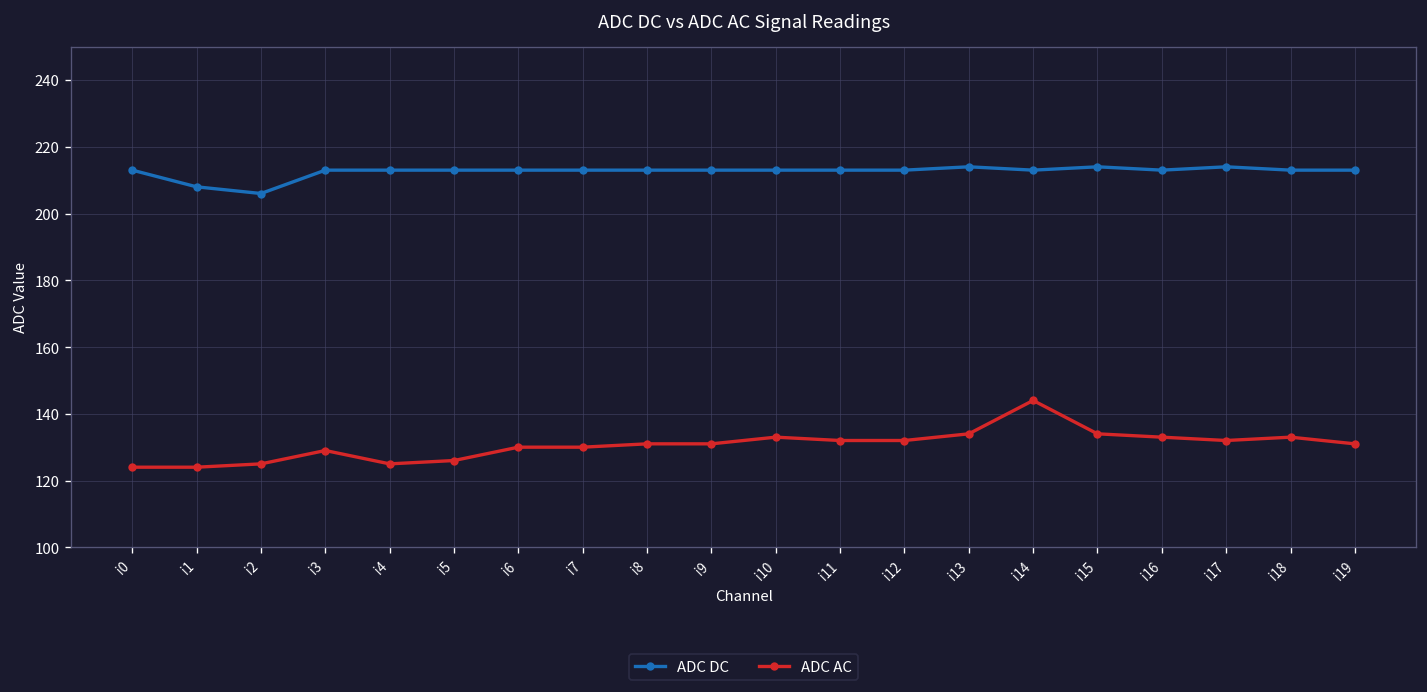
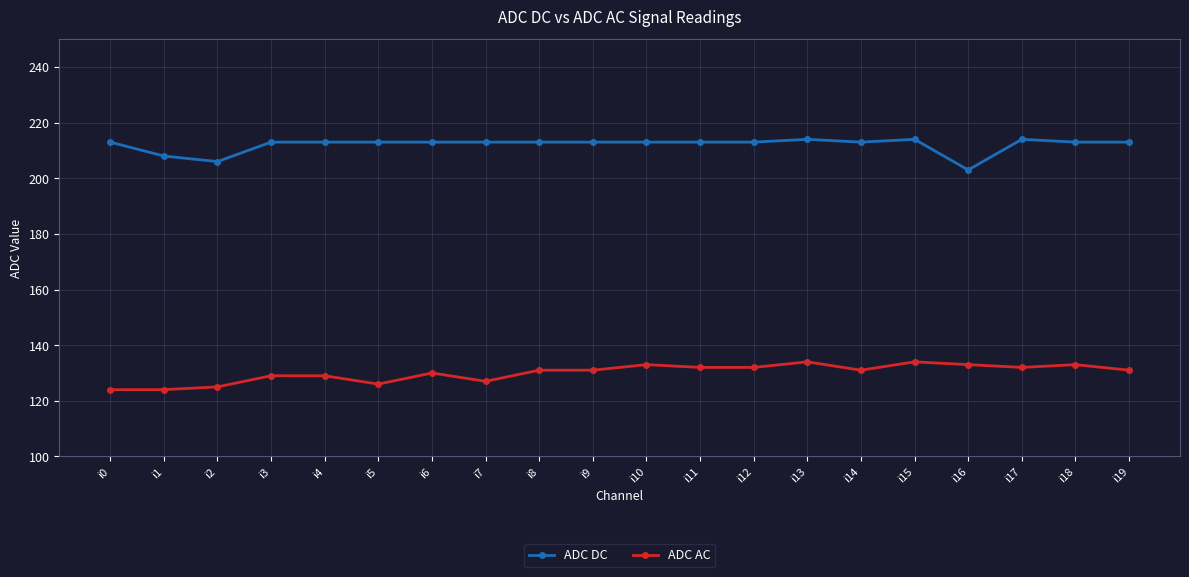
ADC AC, i4: 125 -> 129
ADC AC, i7: 130 -> 127
ADC AC, i14: 144 -> 131
ADC DC, i16: 213 -> 203
